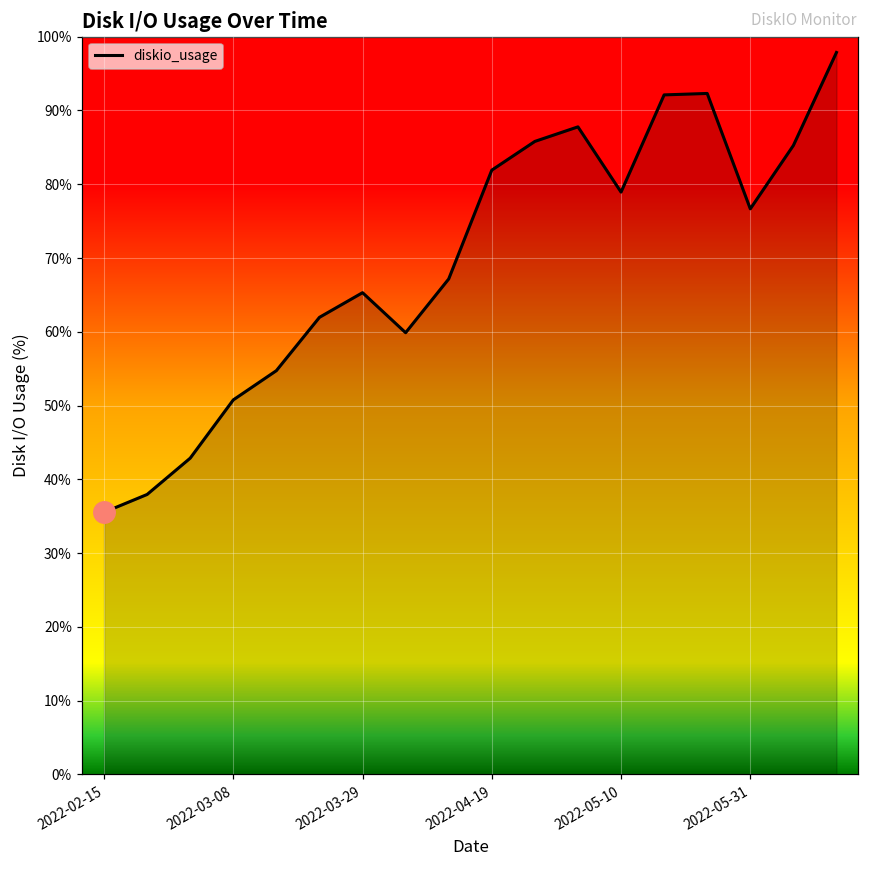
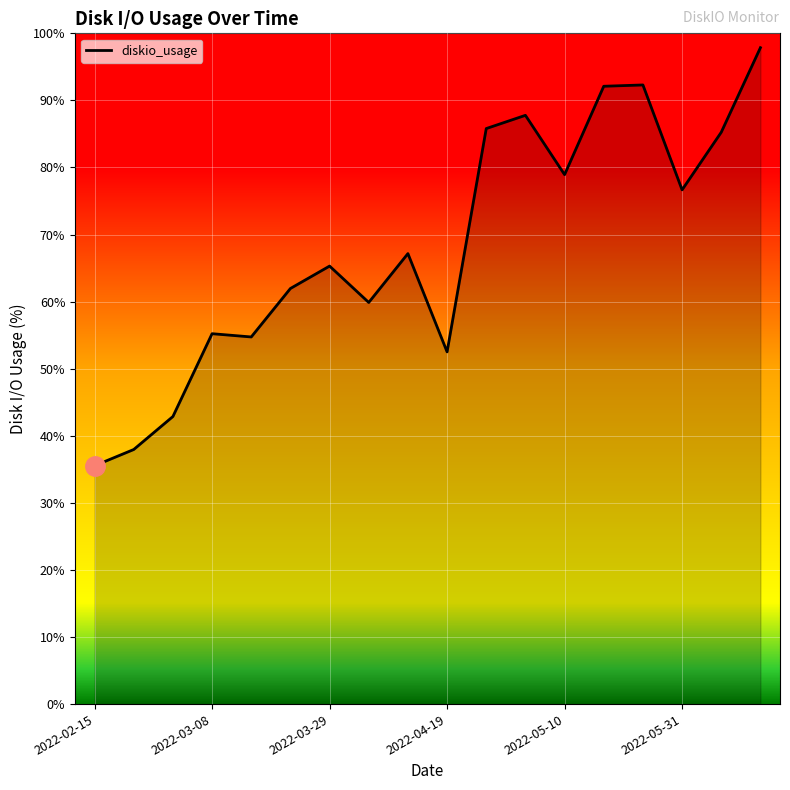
diskio_usage, 2022-03-08: 51% -> 55%
diskio_usage, 2022-04-19: 82% -> 53%
